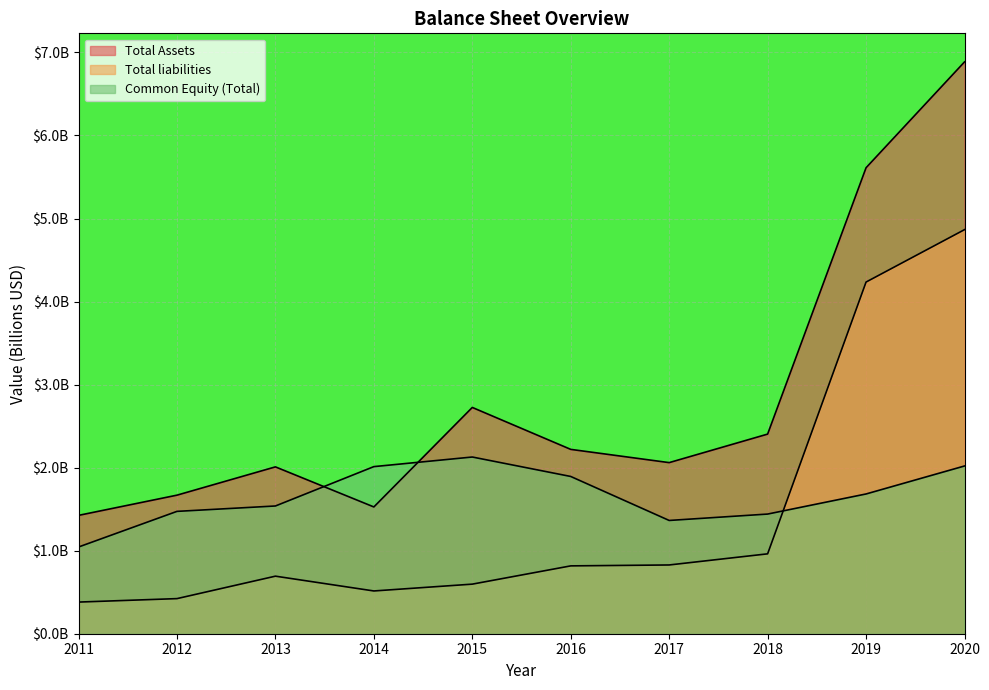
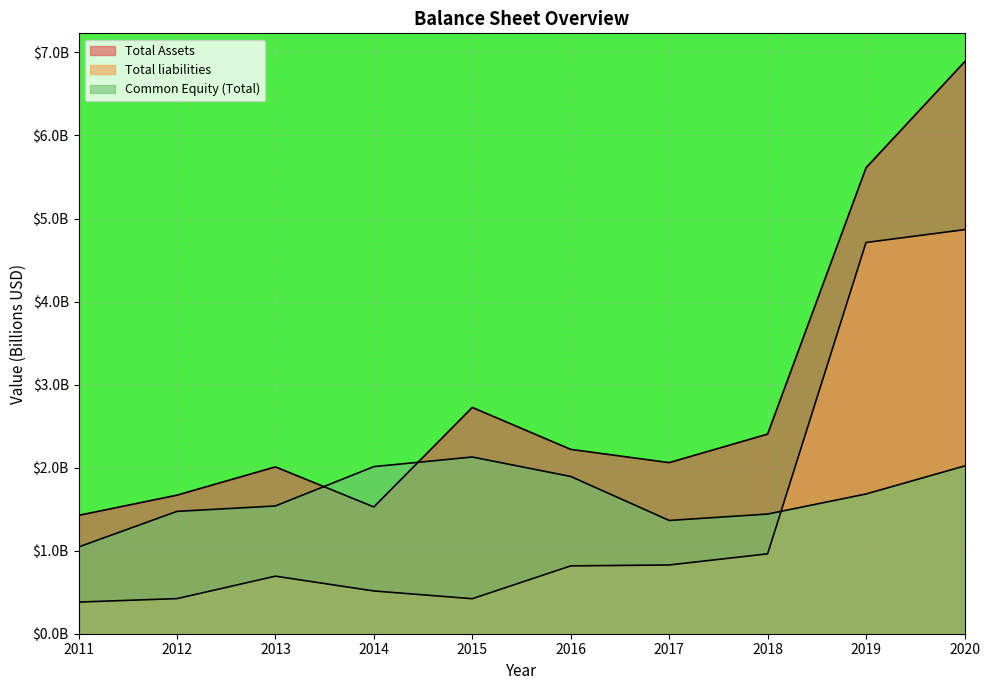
Total liabilities, 2015: $600000000 -> $400000000
Total liabilities, 2019: $4200000000 -> $4700000000
